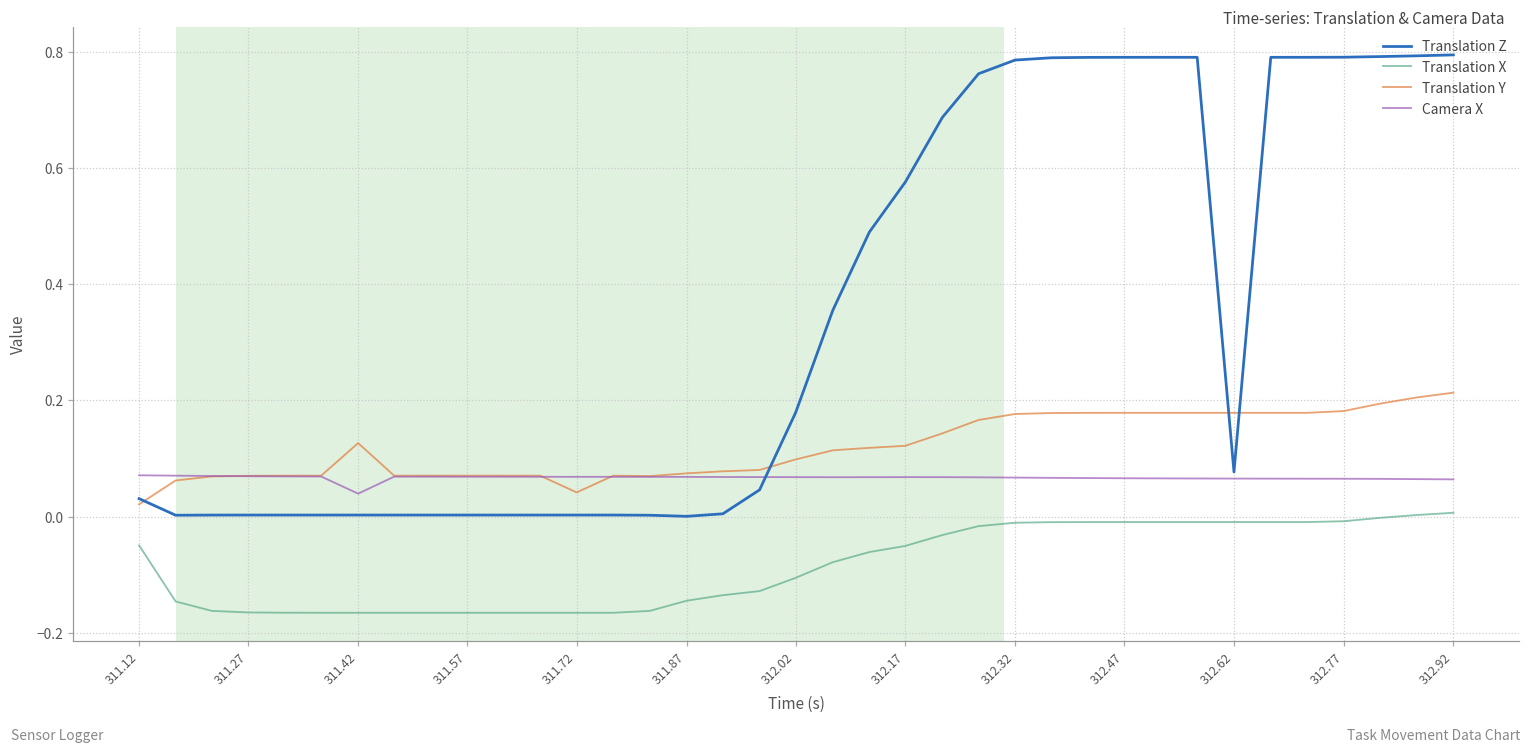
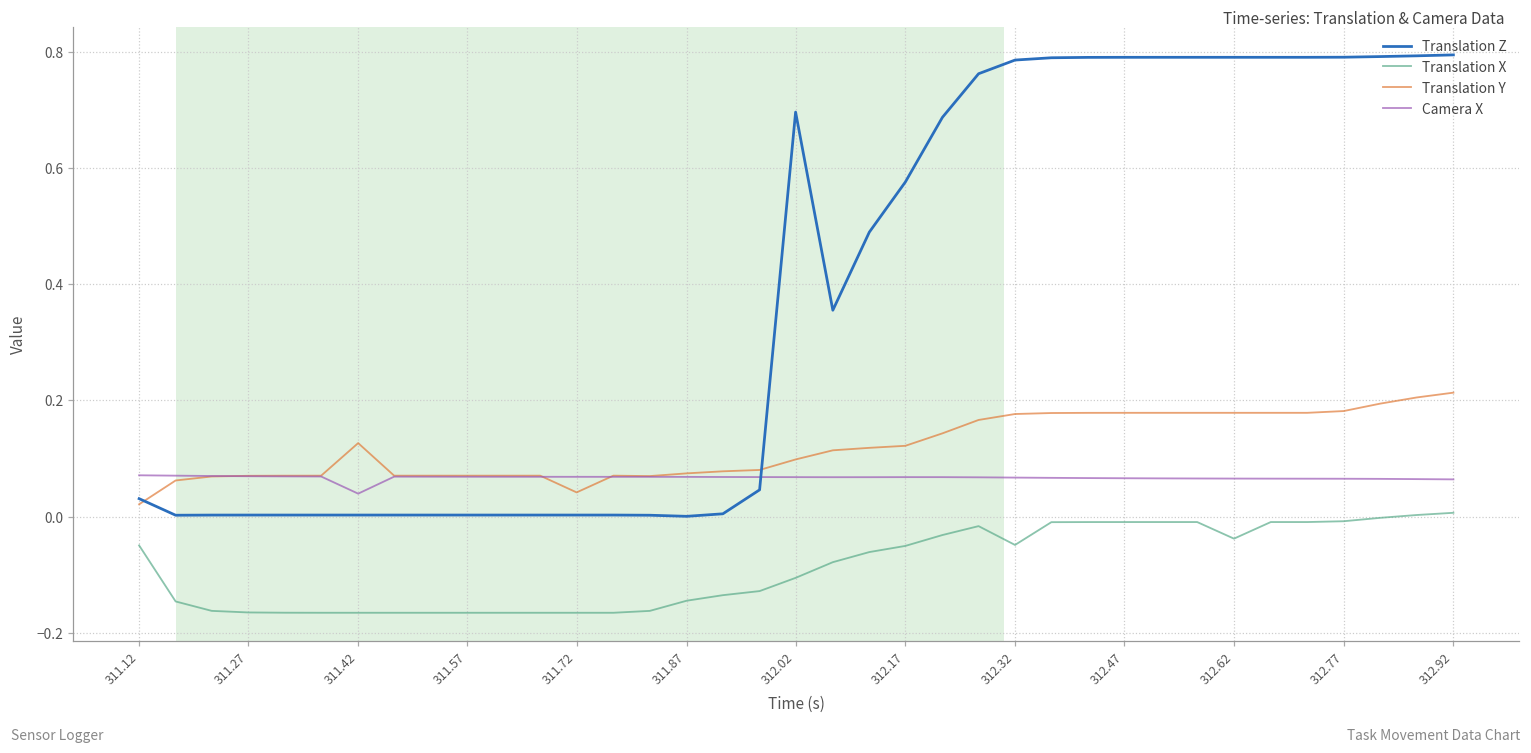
Translation Z, 312.02: 0.18 -> 0.70
Translation X, 312.32: -0.01 -> -0.05
Translation Z, 312.62: 0.08 -> 0.79
Translation X, 312.62: -0.01 -> -0.04
